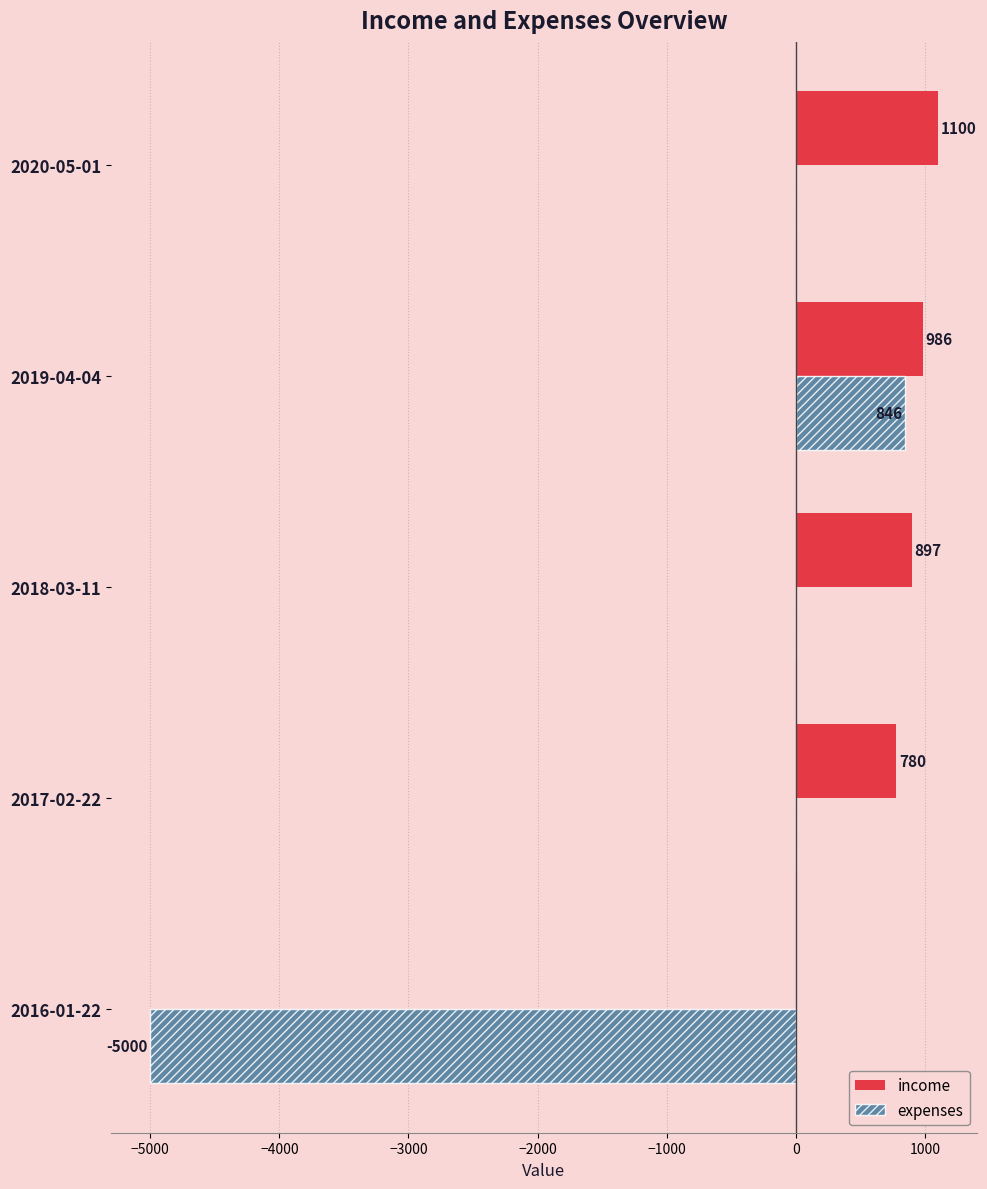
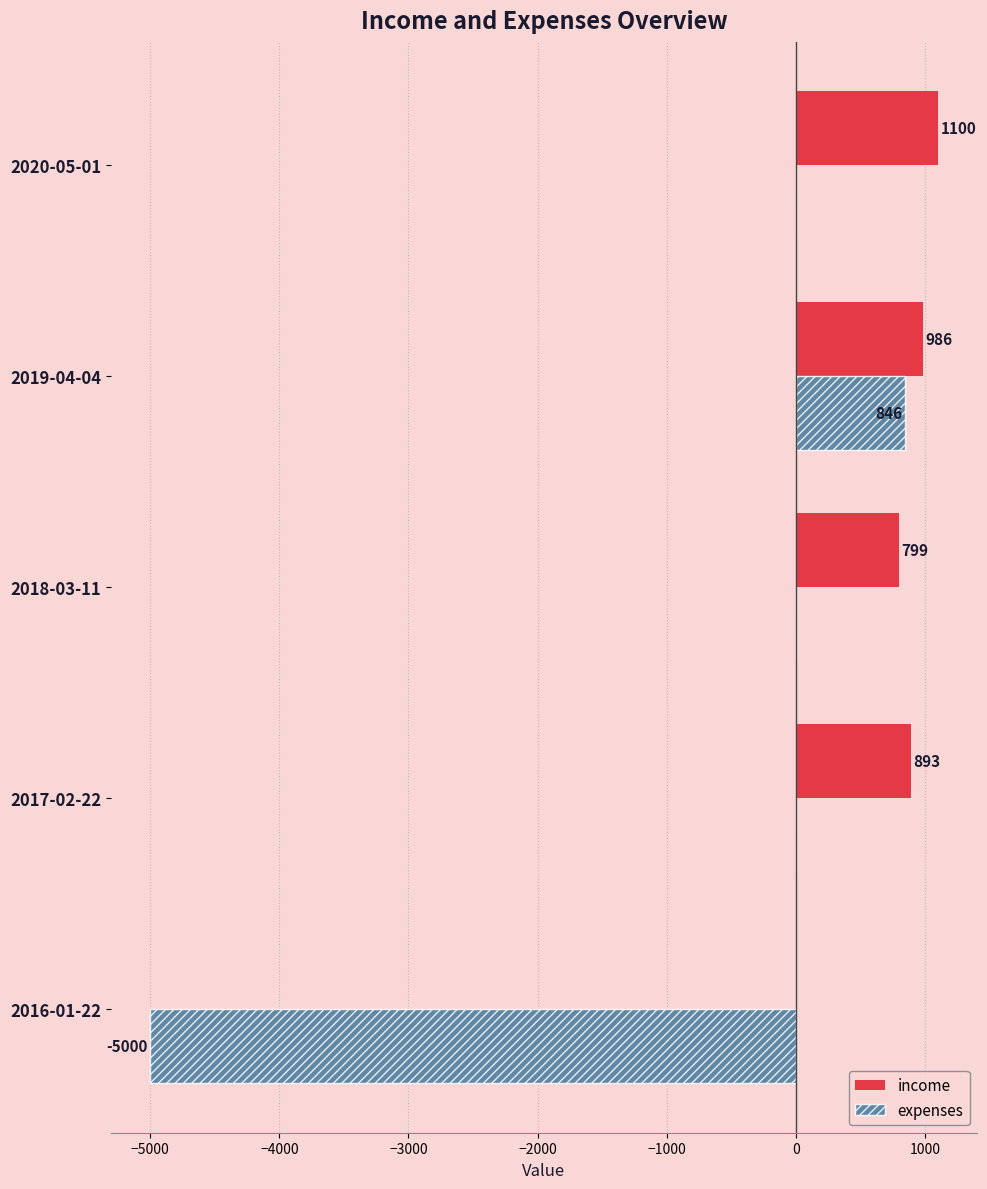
income, 2018-03-11: 897 -> 799
income, 2017-02-22: 780 -> 893
